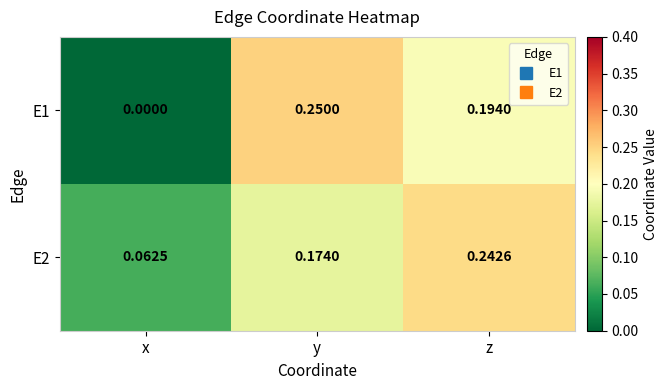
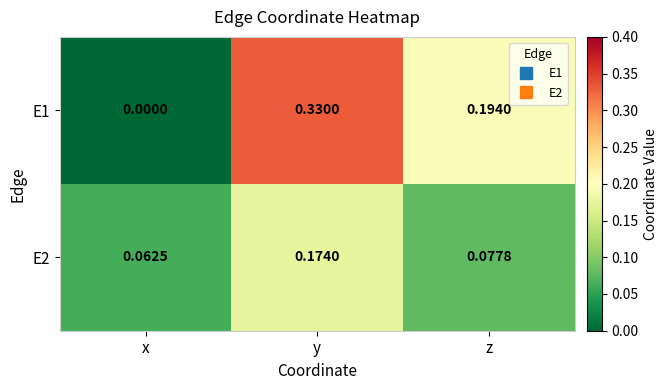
E1, y: 0.2500 -> 0.3300
E2, z: 0.2426 -> 0.0778
